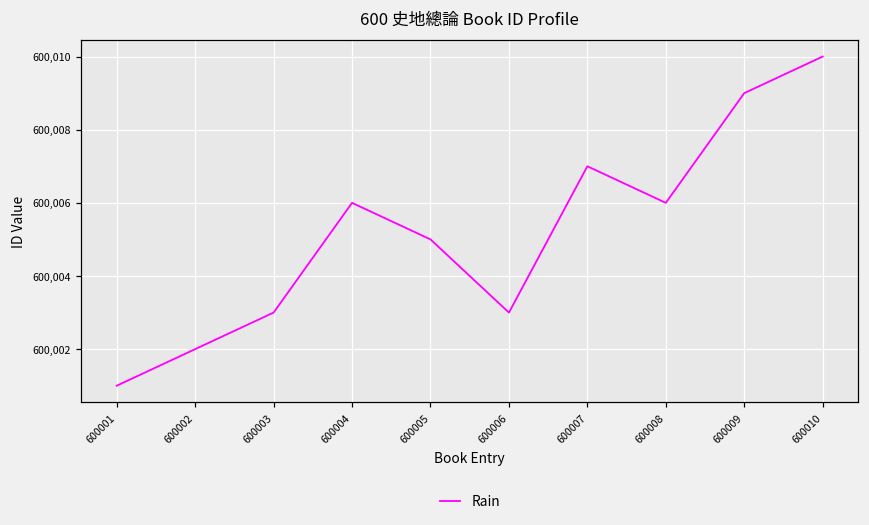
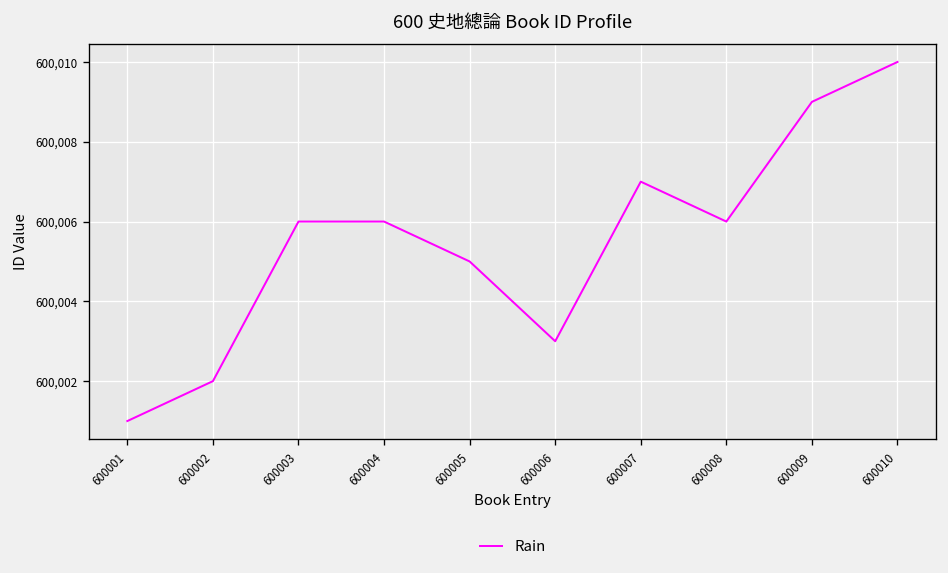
600003: 600,003 -> 600,006
